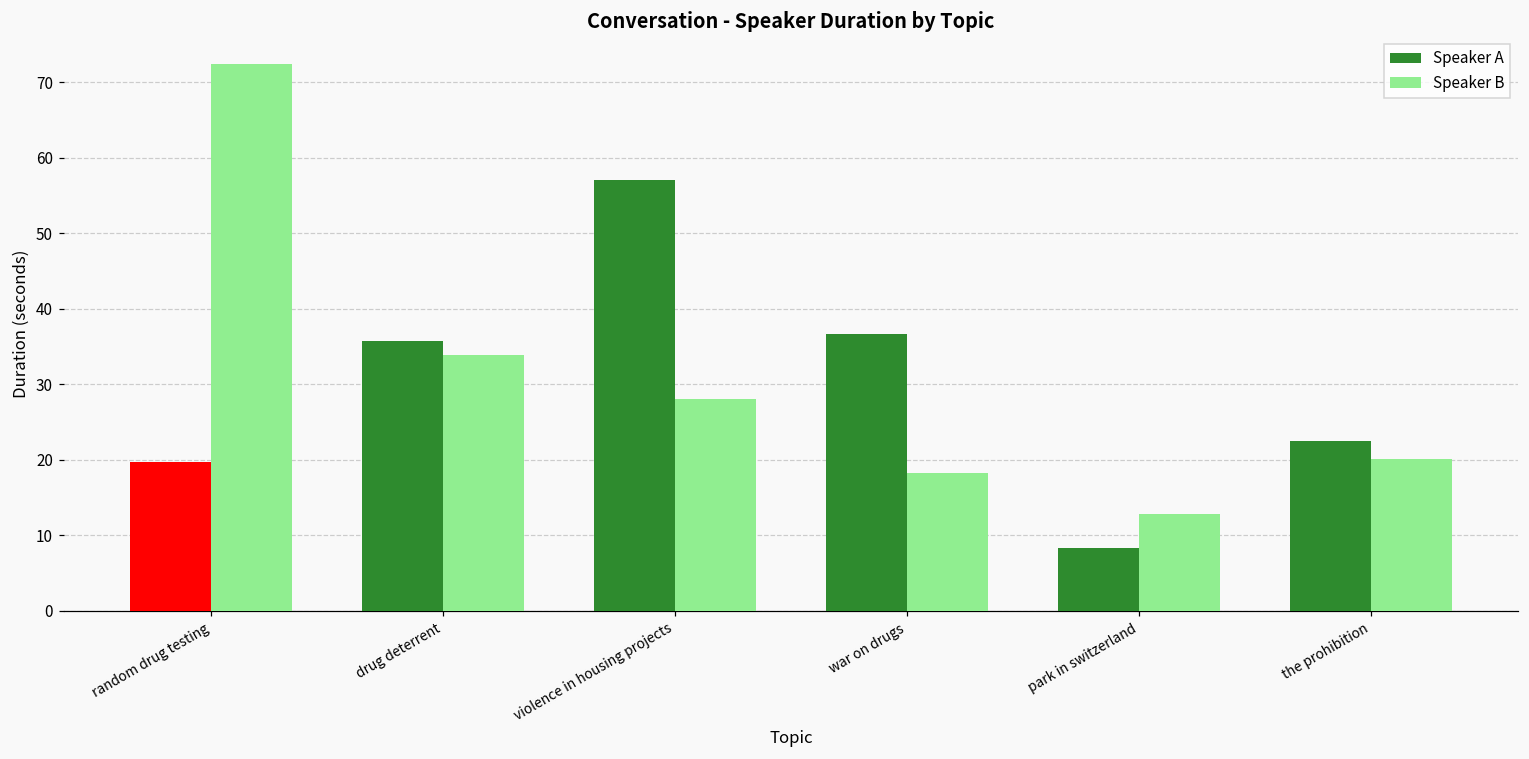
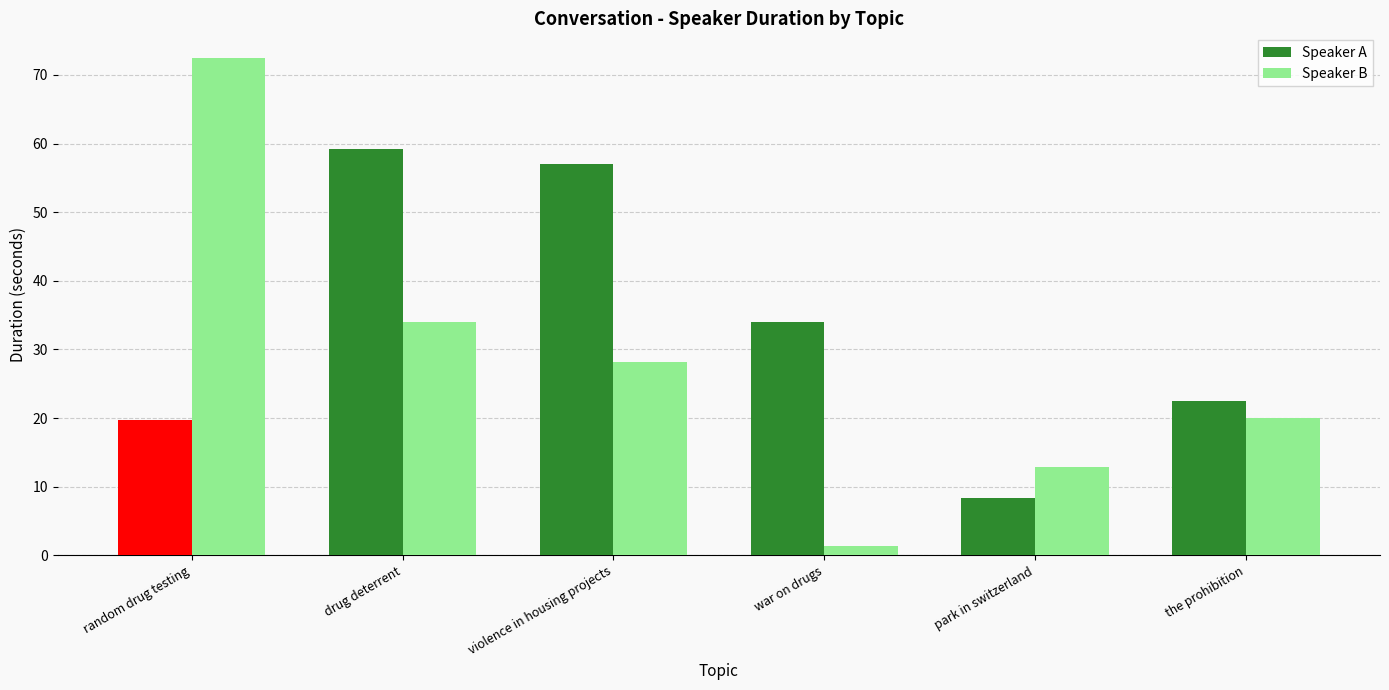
Speaker A, drug deterrent: 36 -> 59
Speaker A, war on drugs: 37 -> 34
Speaker B, war on drugs: 18 -> 1
